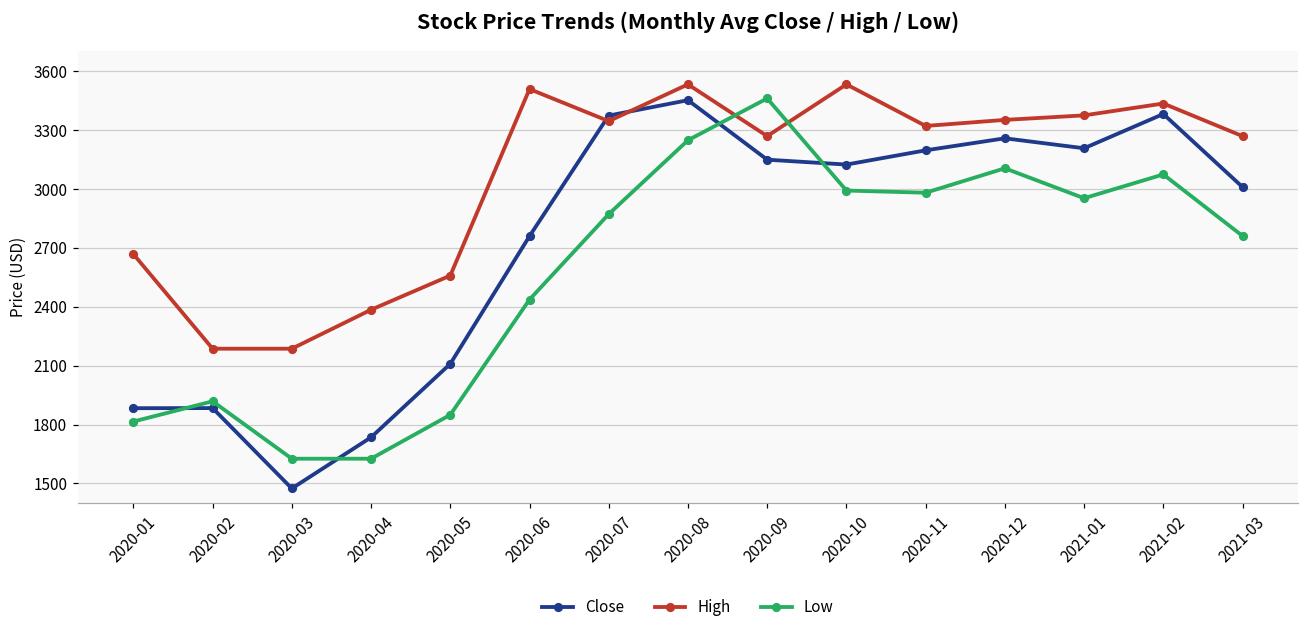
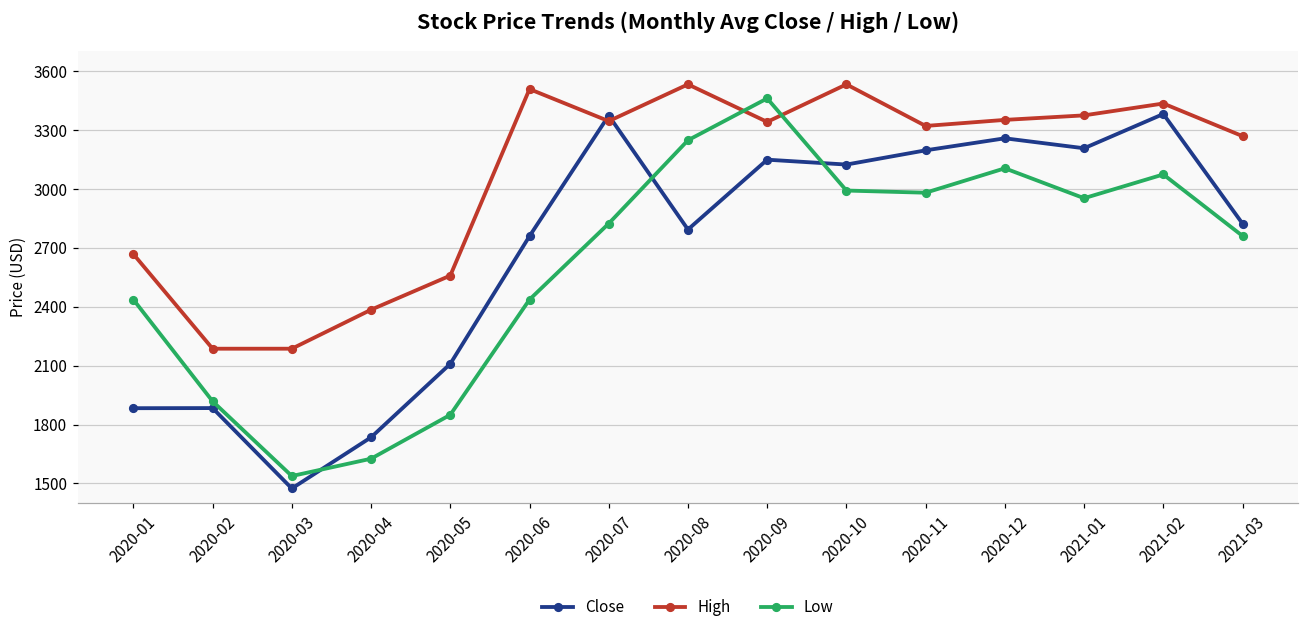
Low, 2020-01: 1820 -> 2440
Low, 2020-03: 1630 -> 1540
Low, 2020-07: 2870 -> 2820
Close, 2020-08: 3450 -> 2790
High, 2020-09: 3270 -> 3340
Close, 2021-03: 3010 -> 2820
